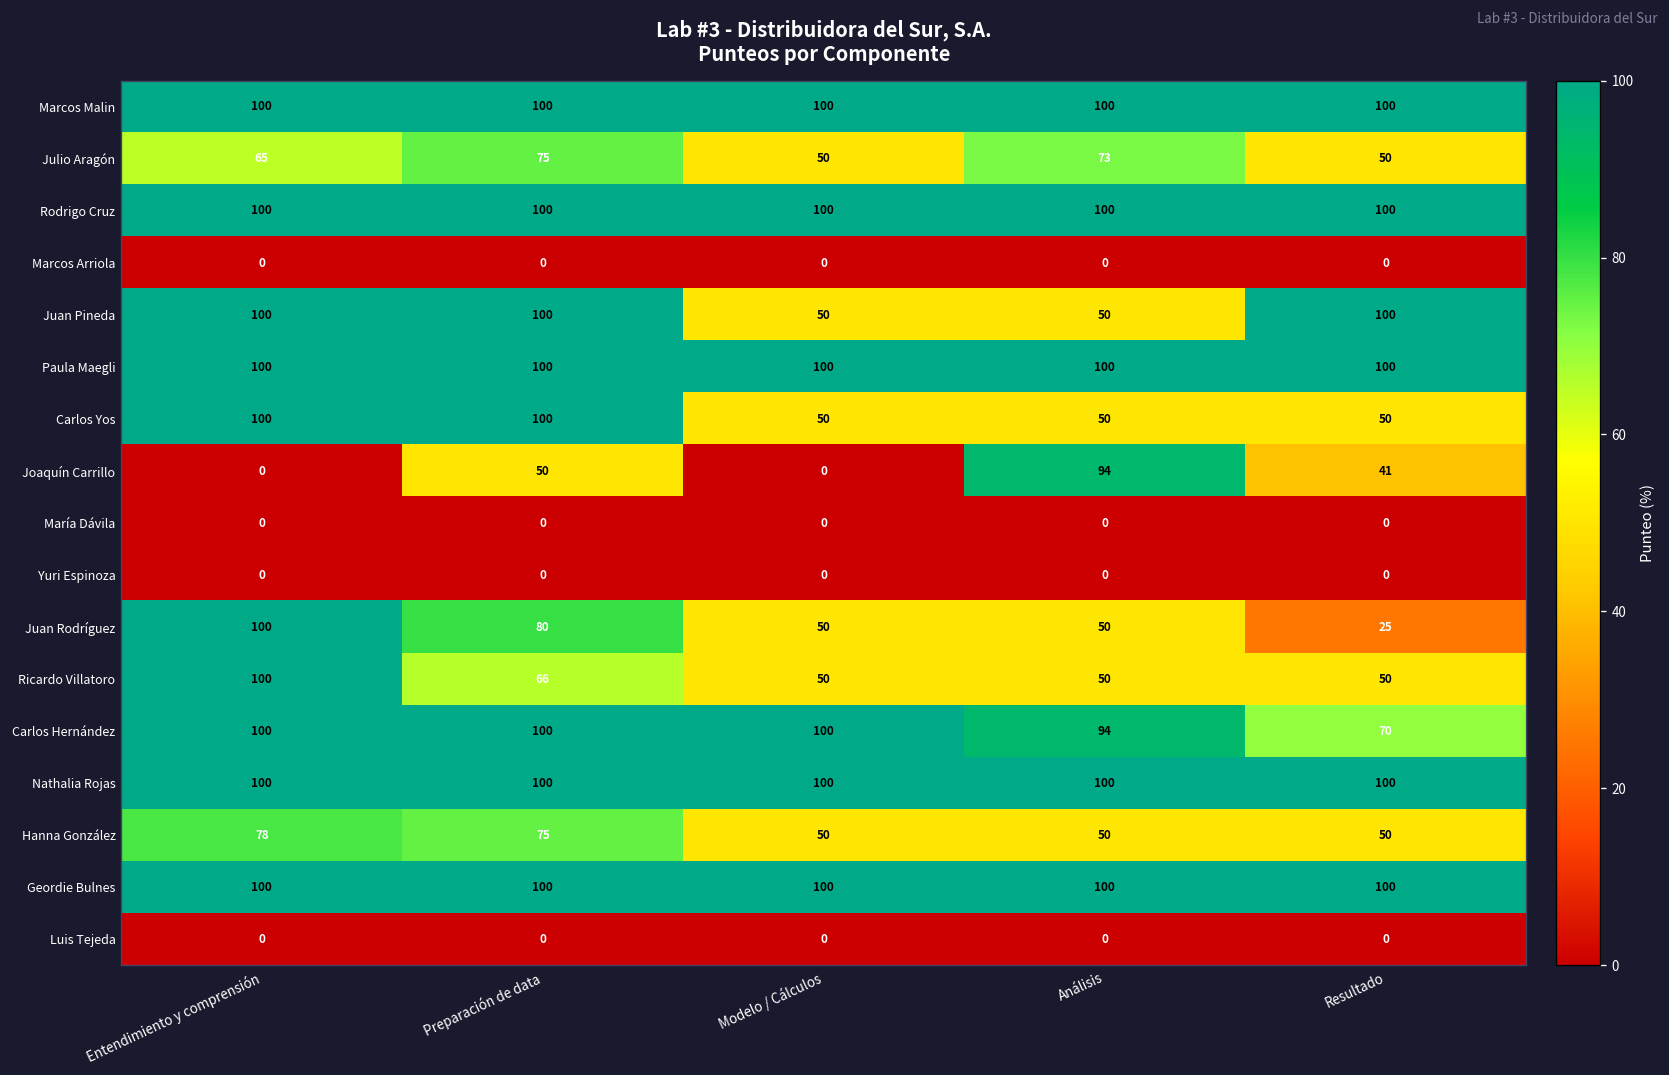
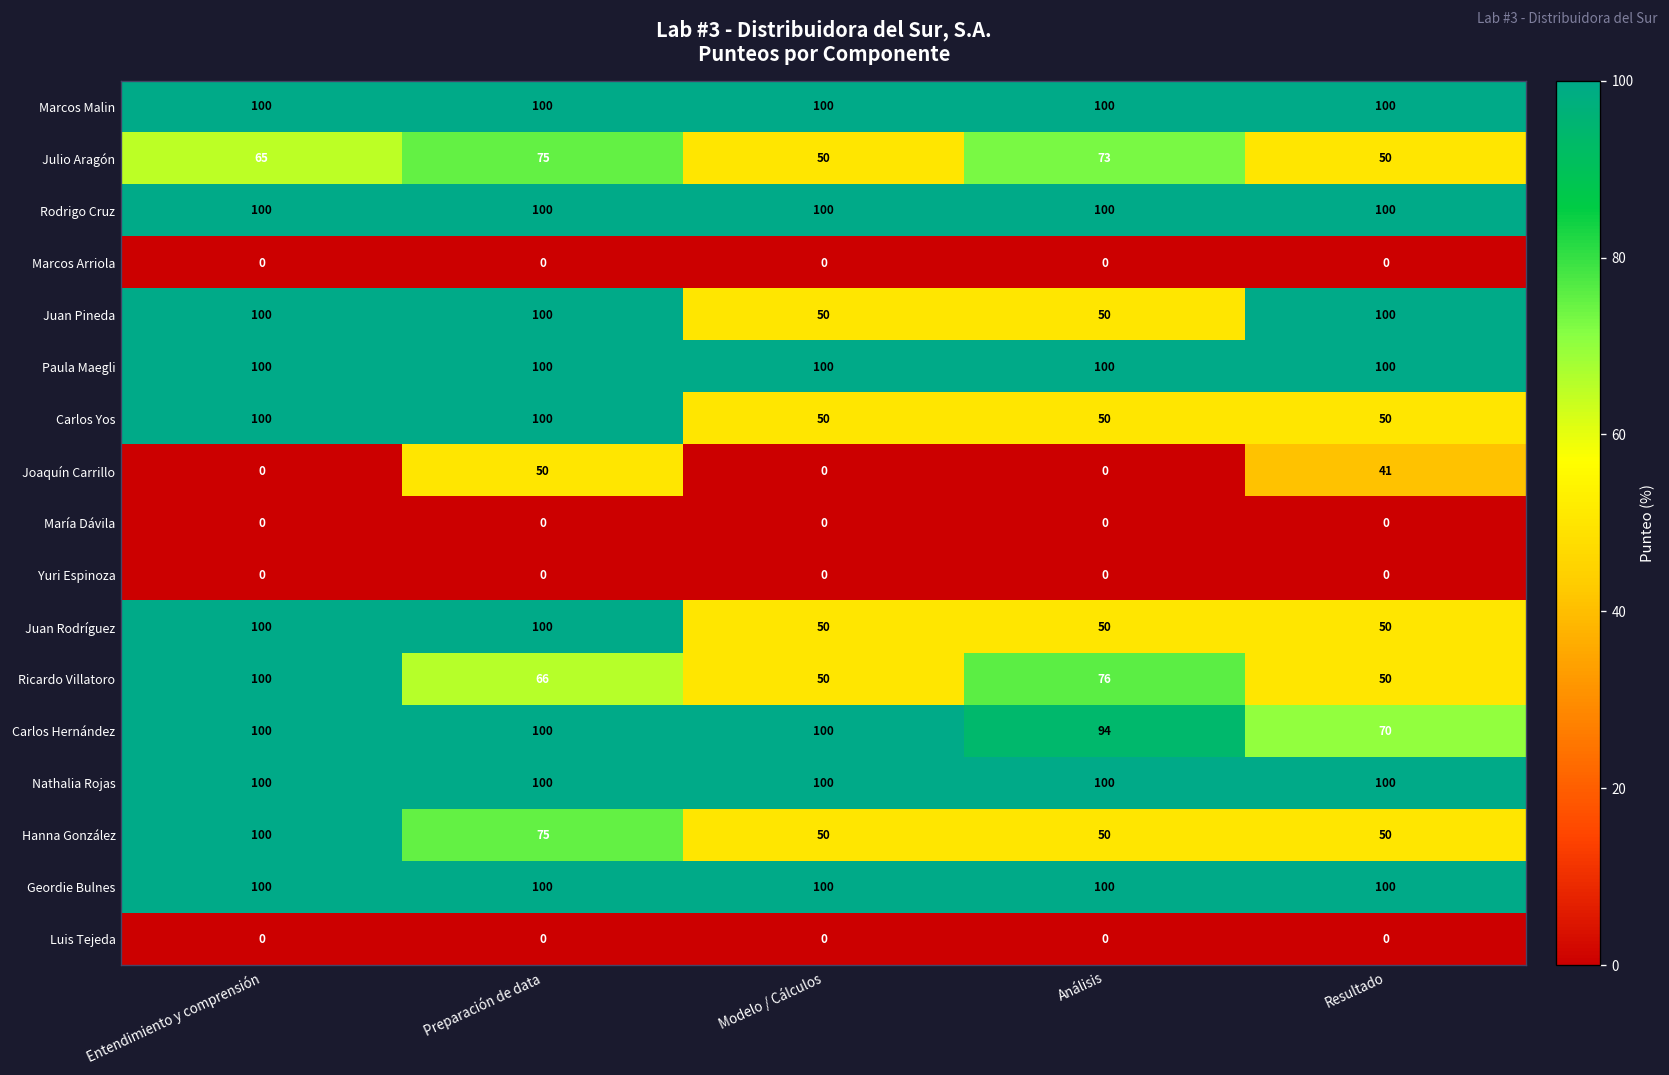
Joaquín Carrillo, Análisis: 94 -> 0
Juan Rodríguez, Preparación de data: 80 -> 100
Juan Rodríguez, Resultado: 25 -> 50
Ricardo Villatoro, Análisis: 50 -> 76
Hanna González, Entendimiento y comprensión: 78 -> 100
